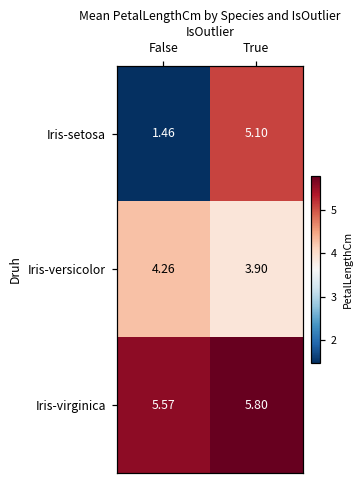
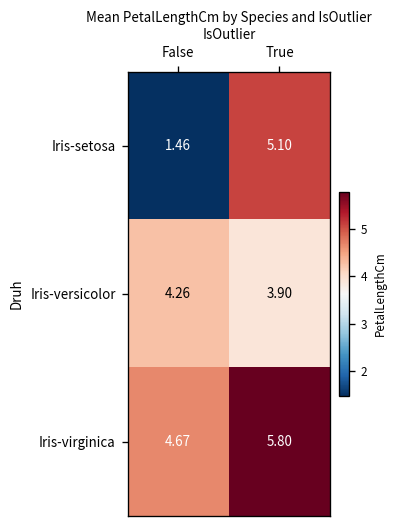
Iris-virginica, False: 5.57 -> 4.67
